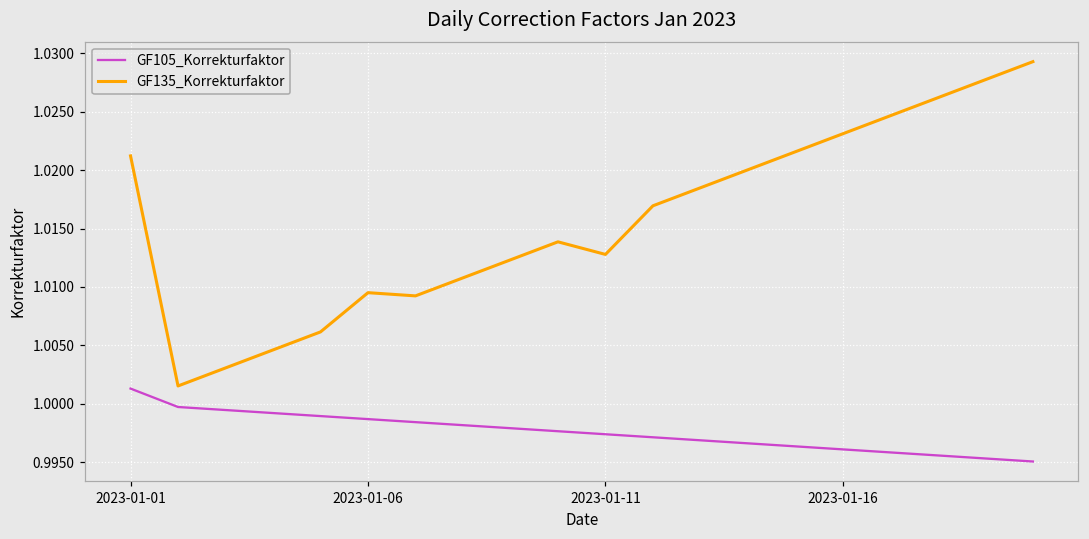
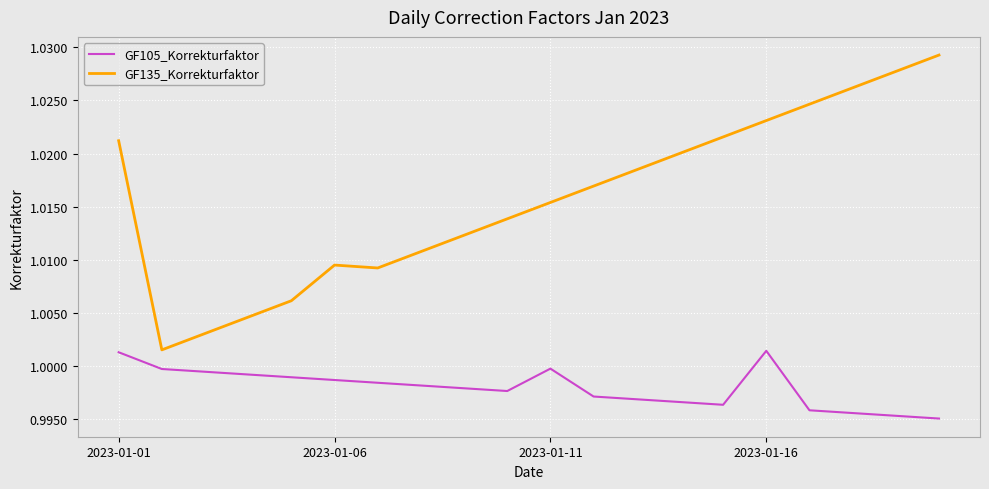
GF105_Korrekturfaktor, 2023-01-11: 0.9974 -> 0.9998
GF135_Korrekturfaktor, 2023-01-11: 1.0128 -> 1.0154
GF105_Korrekturfaktor, 2023-01-16: 0.9961 -> 1.0015
